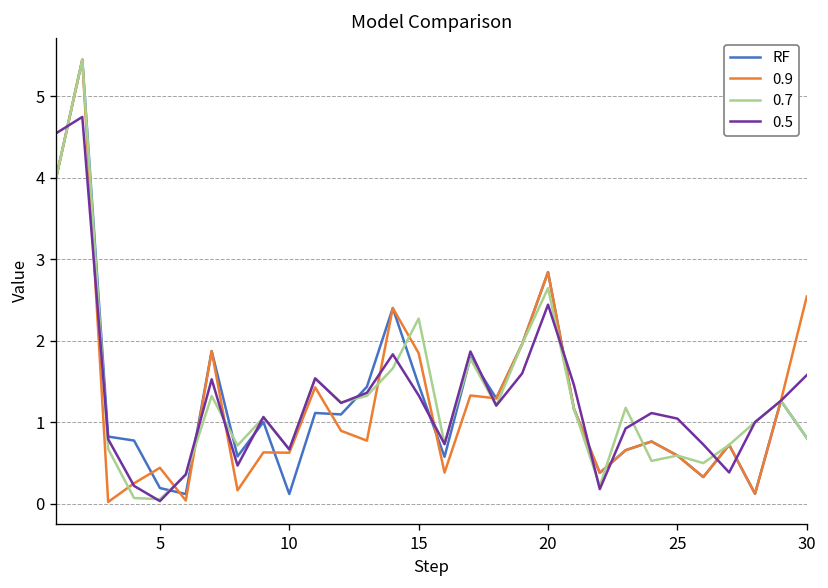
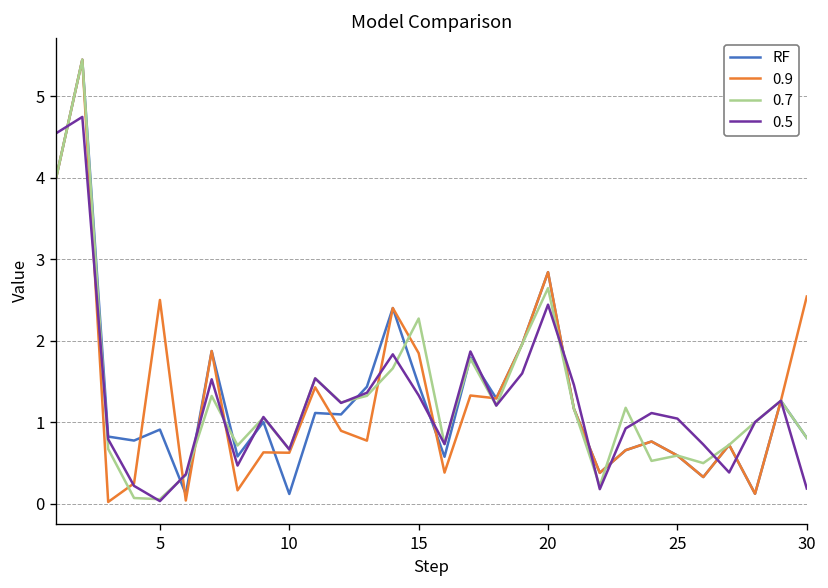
RF, 5: 0.2 -> 0.9
0.9, 5: 0.4 -> 2.5
0.5, 30: 1.6 -> 0.2
